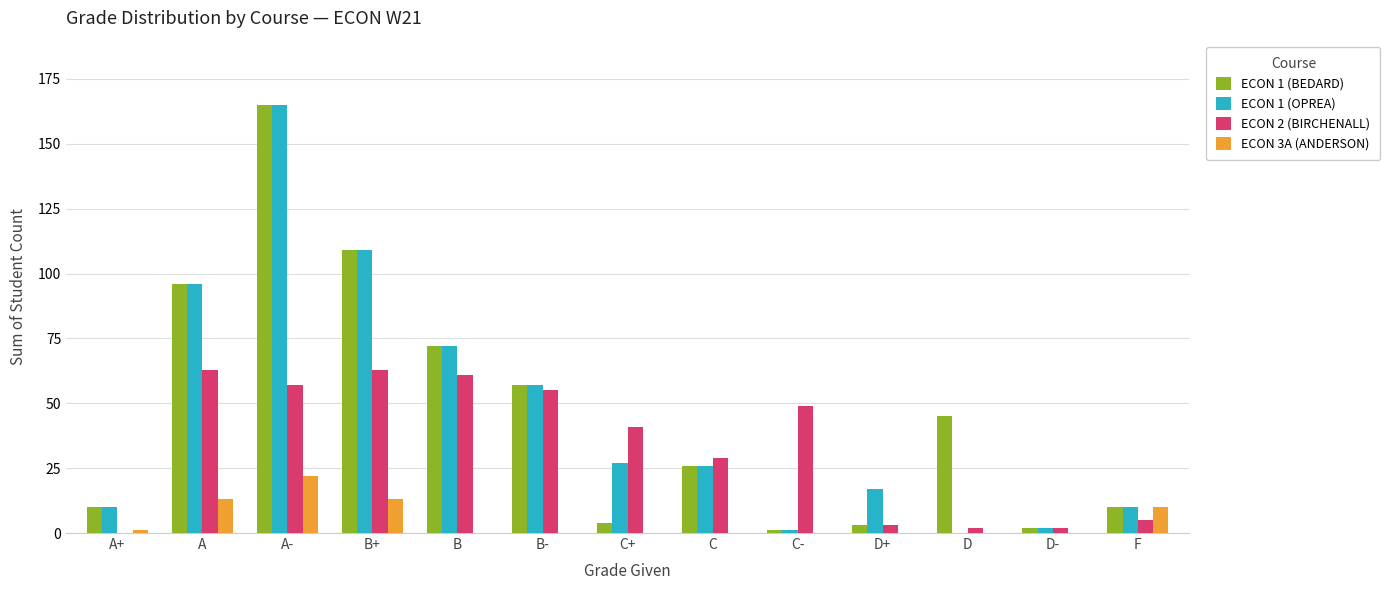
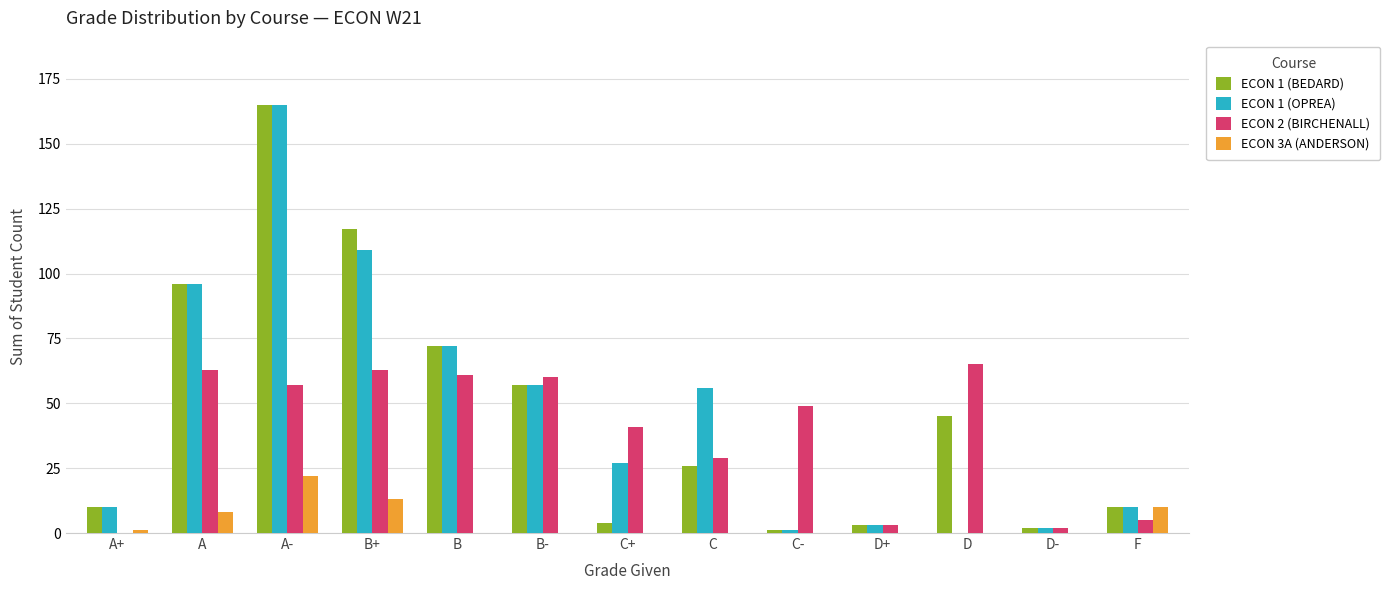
ECON 3A (ANDERSON), A: 13 -> 8
ECON 1 (BEDARD), B+: 109 -> 117
ECON 2 (BIRCHENALL), B-: 55 -> 60
ECON 1 (OPREA), C: 26 -> 56
ECON 1 (OPREA), D+: 17 -> 3
ECON 2 (BIRCHENALL), D: 2 -> 65
